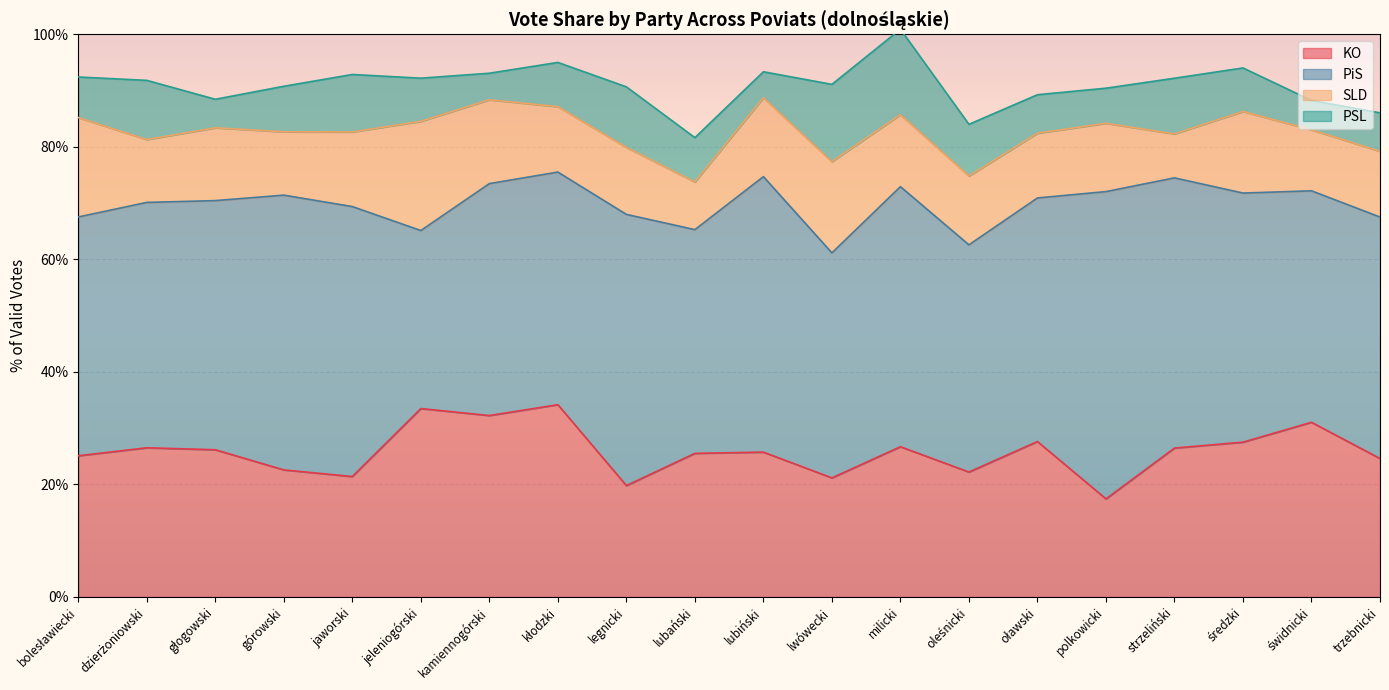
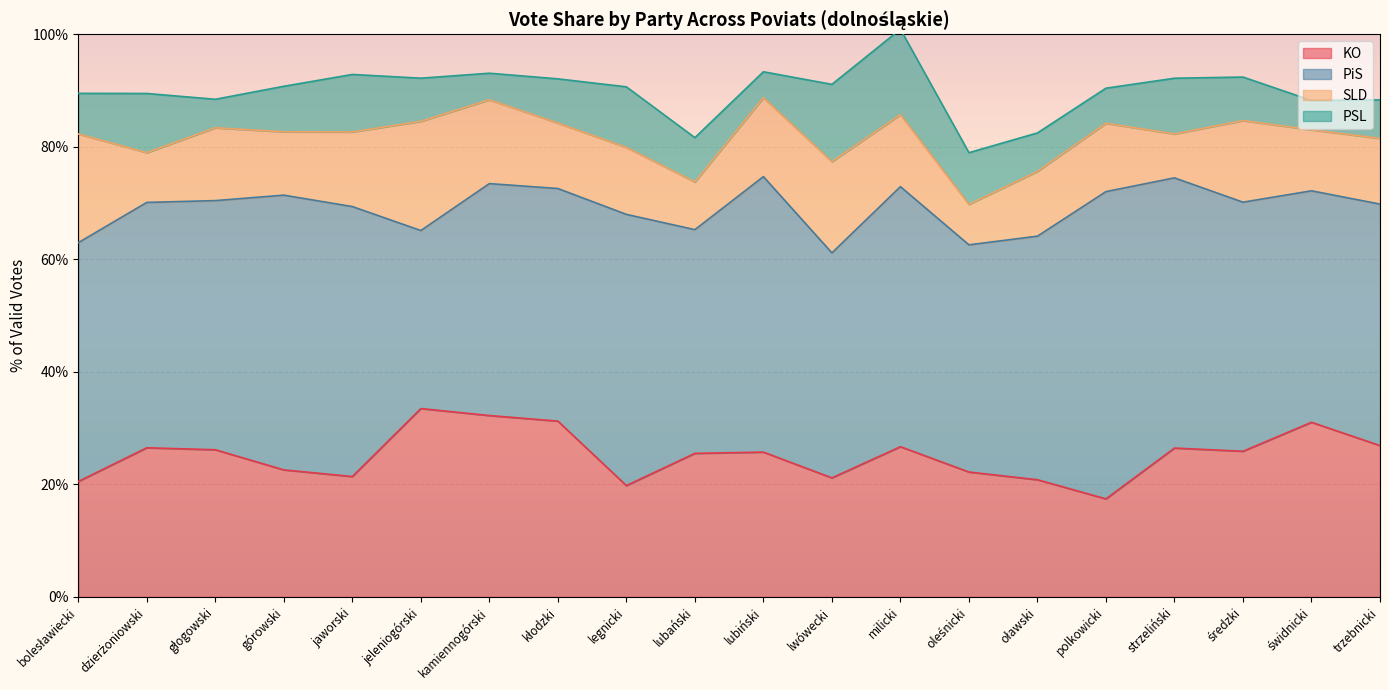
KO, bolesławiecki: 25% -> 21%
SLD, bolesławiecki: 18% -> 19%
SLD, dzierżoniowski: 11% -> 9%
KO, kłodzki: 34% -> 31%
SLD, oleśnicki: 12% -> 7%
KO, oławski: 28% -> 21%
KO, średzki: 28% -> 26%
KO, trzebnicki: 25% -> 27%
